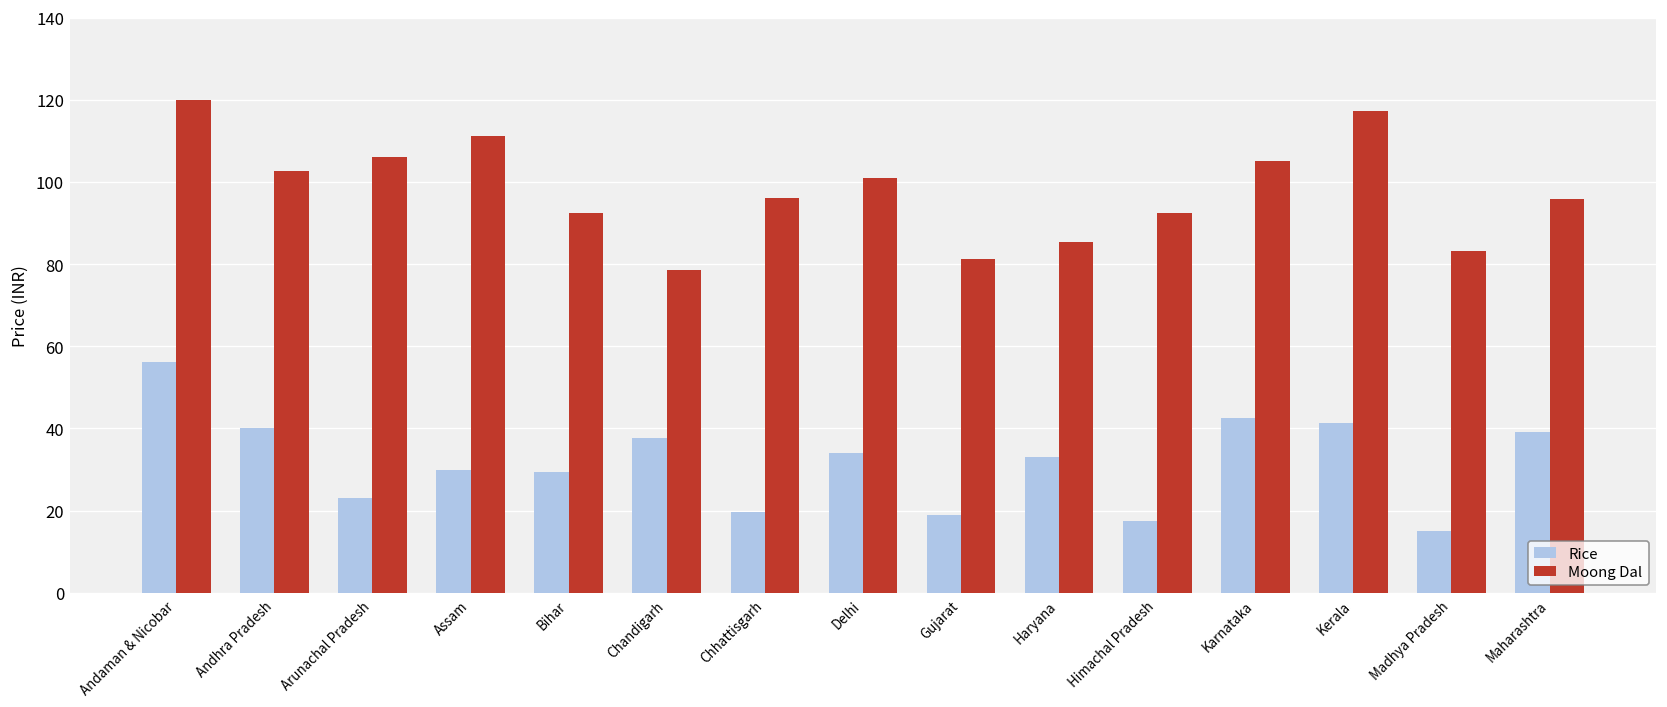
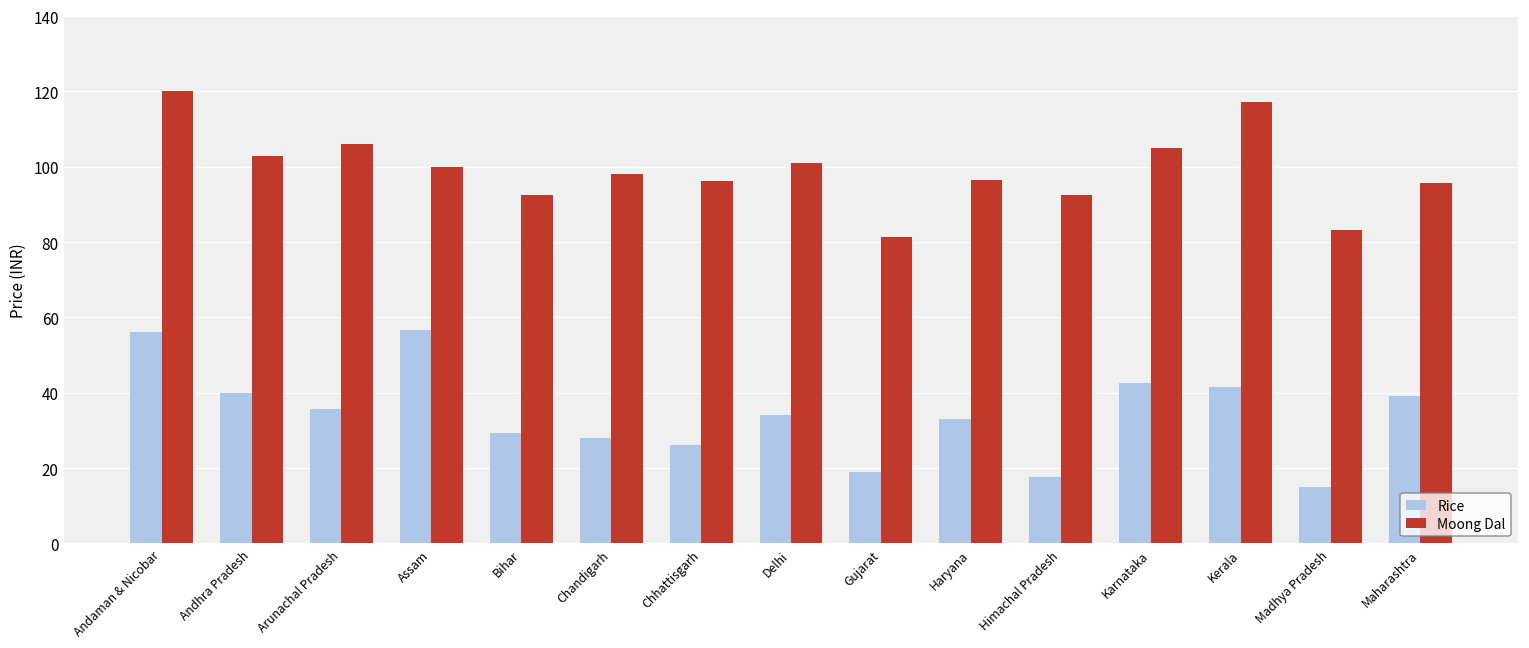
Rice, Arunachal Pradesh: 23 -> 36
Rice, Assam: 30 -> 57
Moong Dal, Assam: 111 -> 100
Rice, Chandigarh: 38 -> 28
Moong Dal, Chandigarh: 79 -> 98
Rice, Chhattisgarh: 20 -> 26
Moong Dal, Haryana: 86 -> 96
